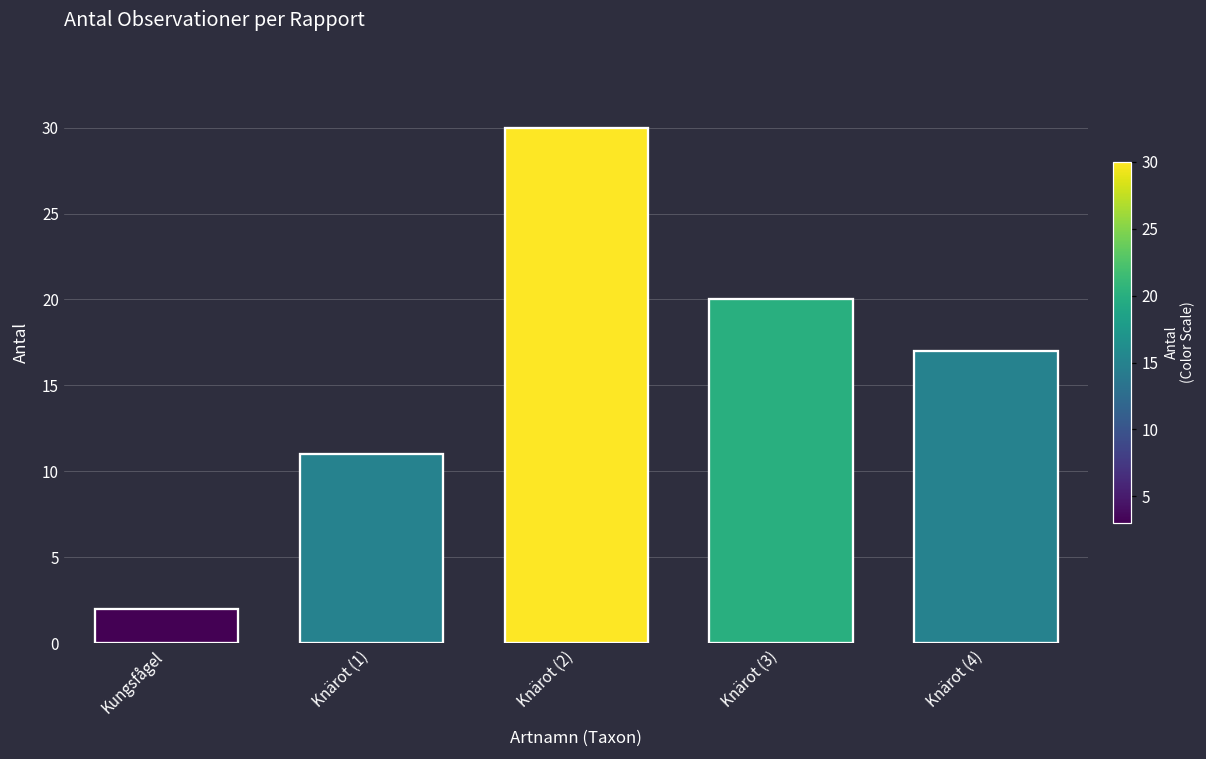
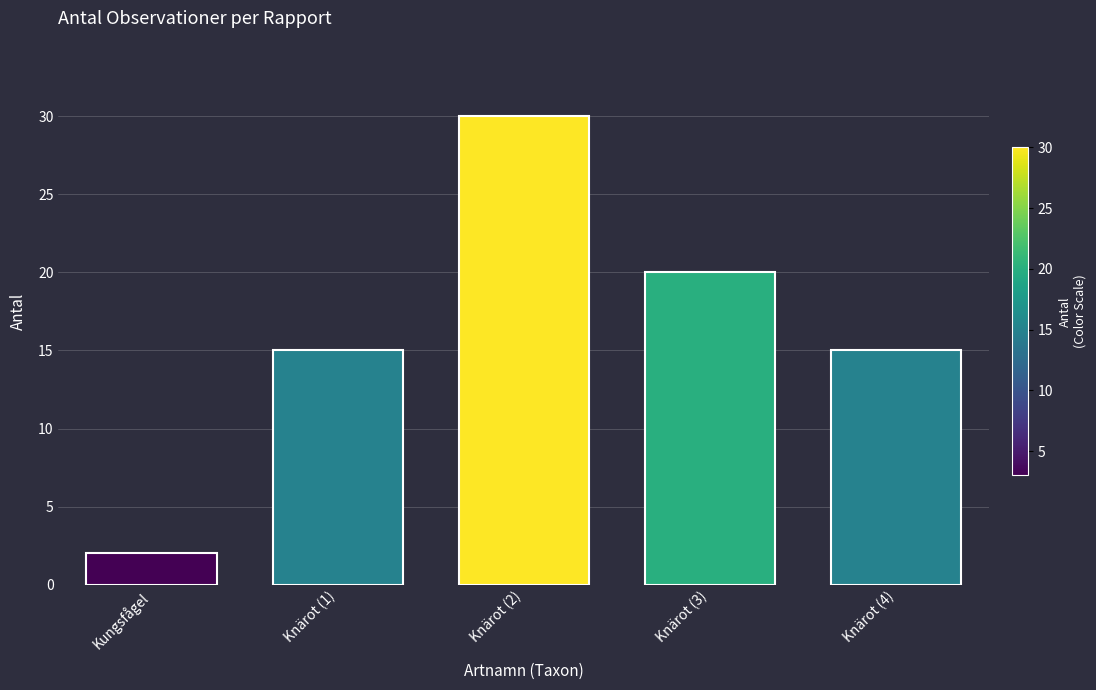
Knärot (1): 11 -> 15
Knärot (4): 17 -> 15
